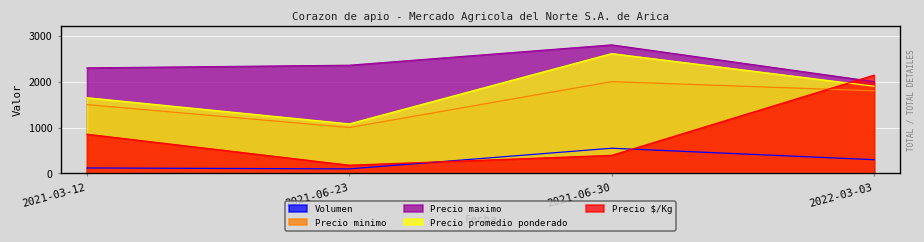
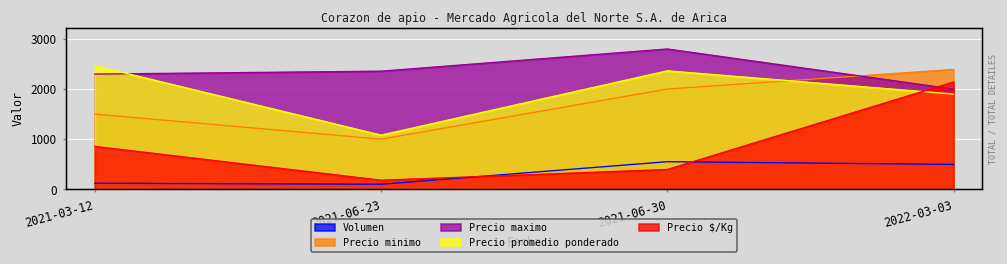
Precio promedio ponderado, 2021-03-12: 1700 -> 2500
Precio promedio ponderado, 2021-06-30: 2600 -> 2400
Volumen, 2022-03-03: 300 -> 500
Precio minimo, 2022-03-03: 1800 -> 2400
